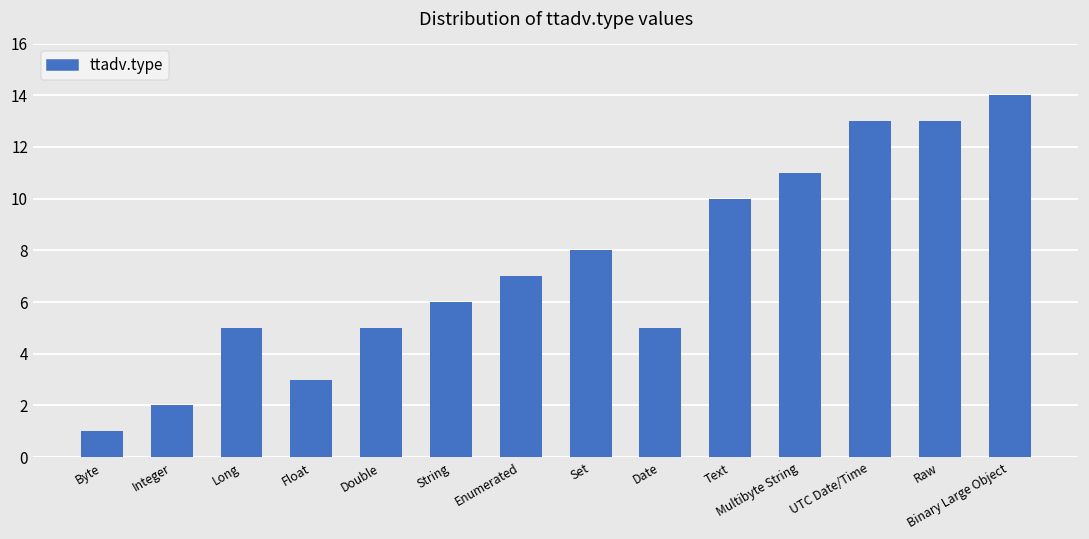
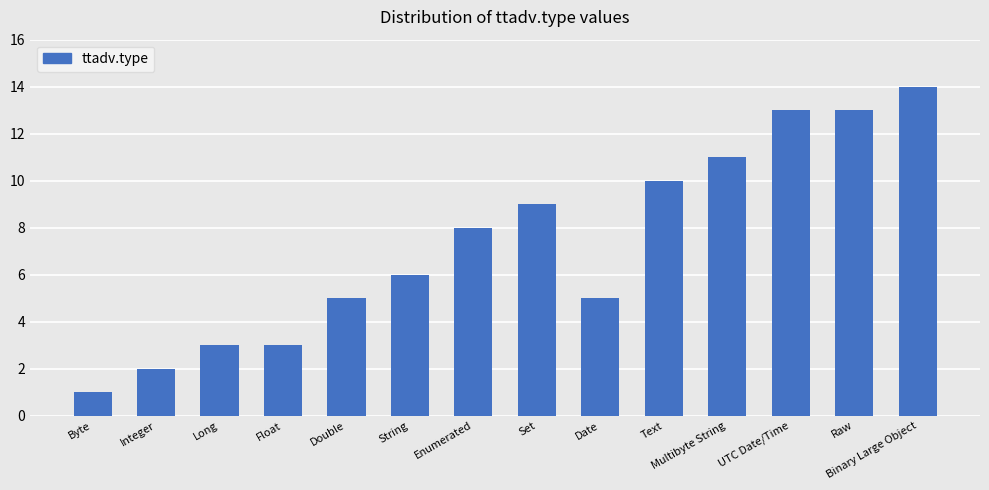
Long: 5 -> 3
Enumerated: 7 -> 8
Set: 8 -> 9
